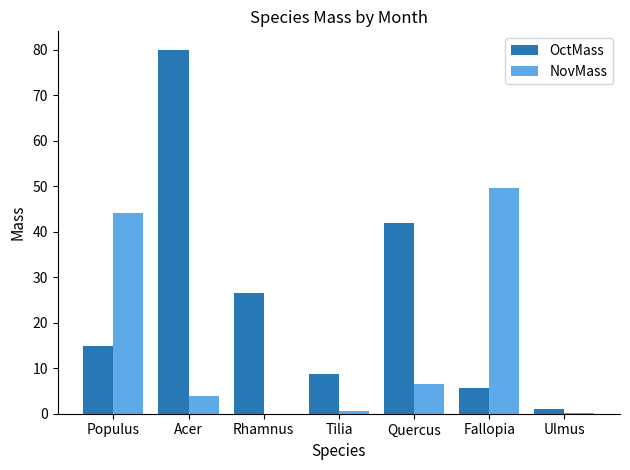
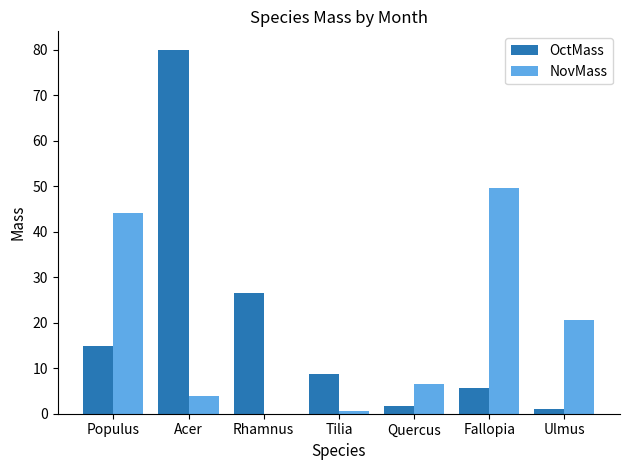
OctMass, Quercus: 42 -> 2
NovMass, Ulmus: 0 -> 21
